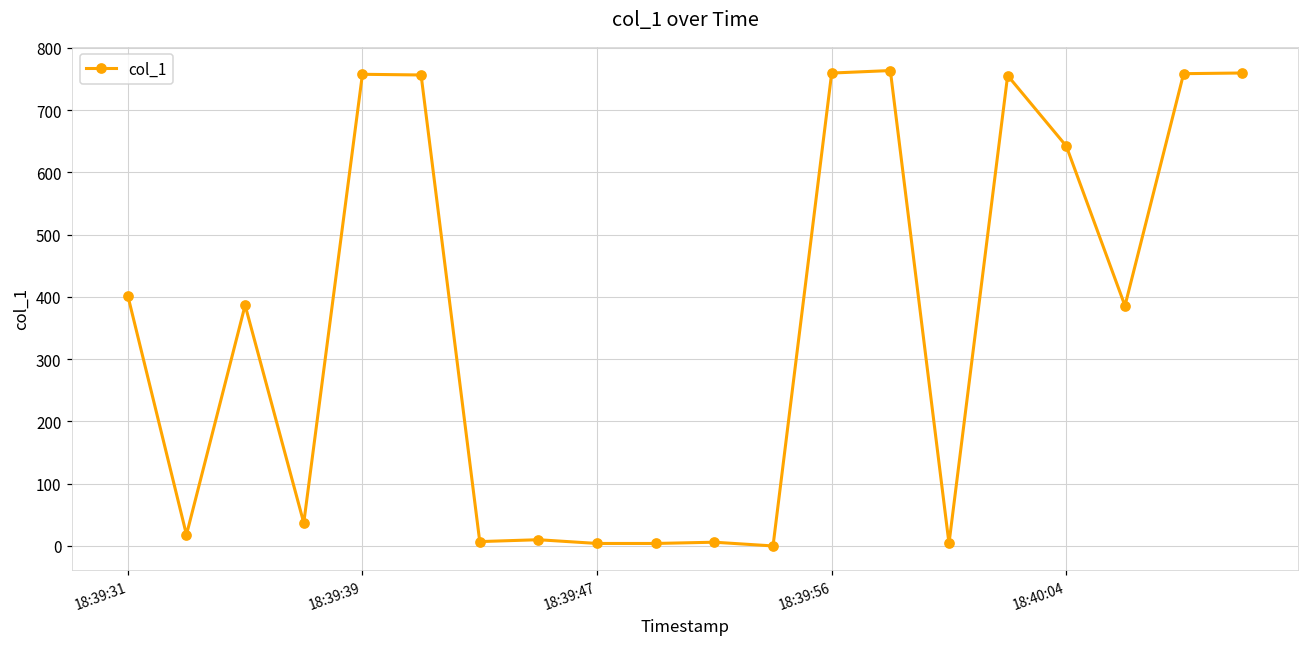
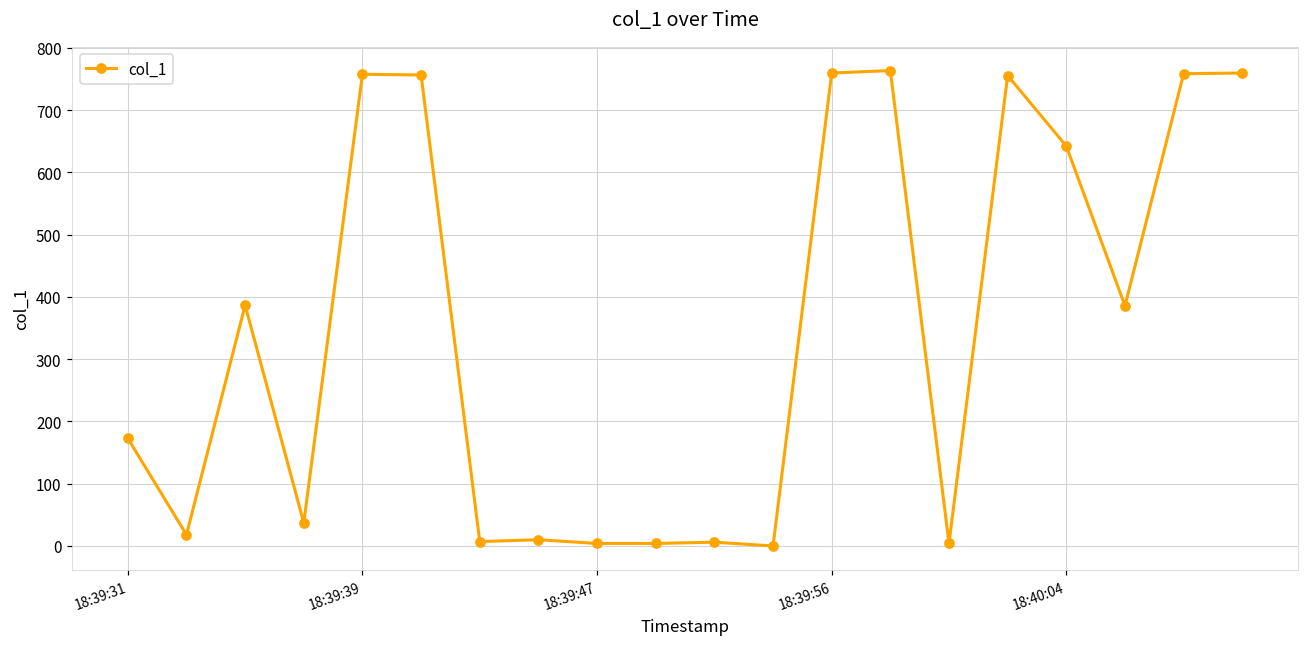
18:39:31: 400 -> 170
